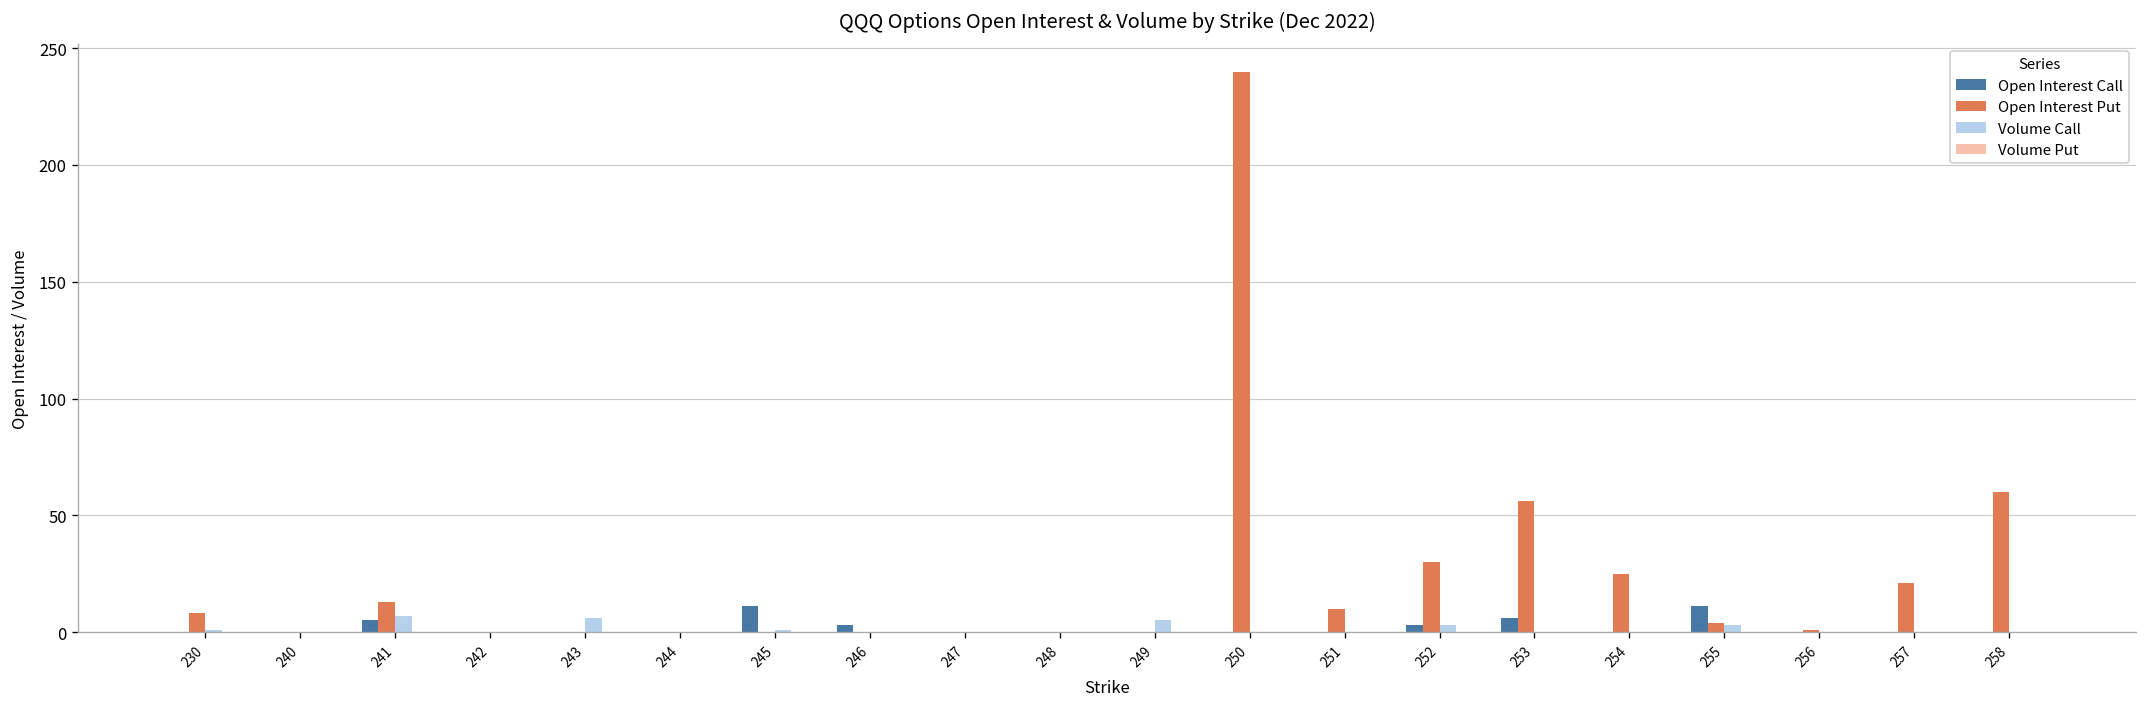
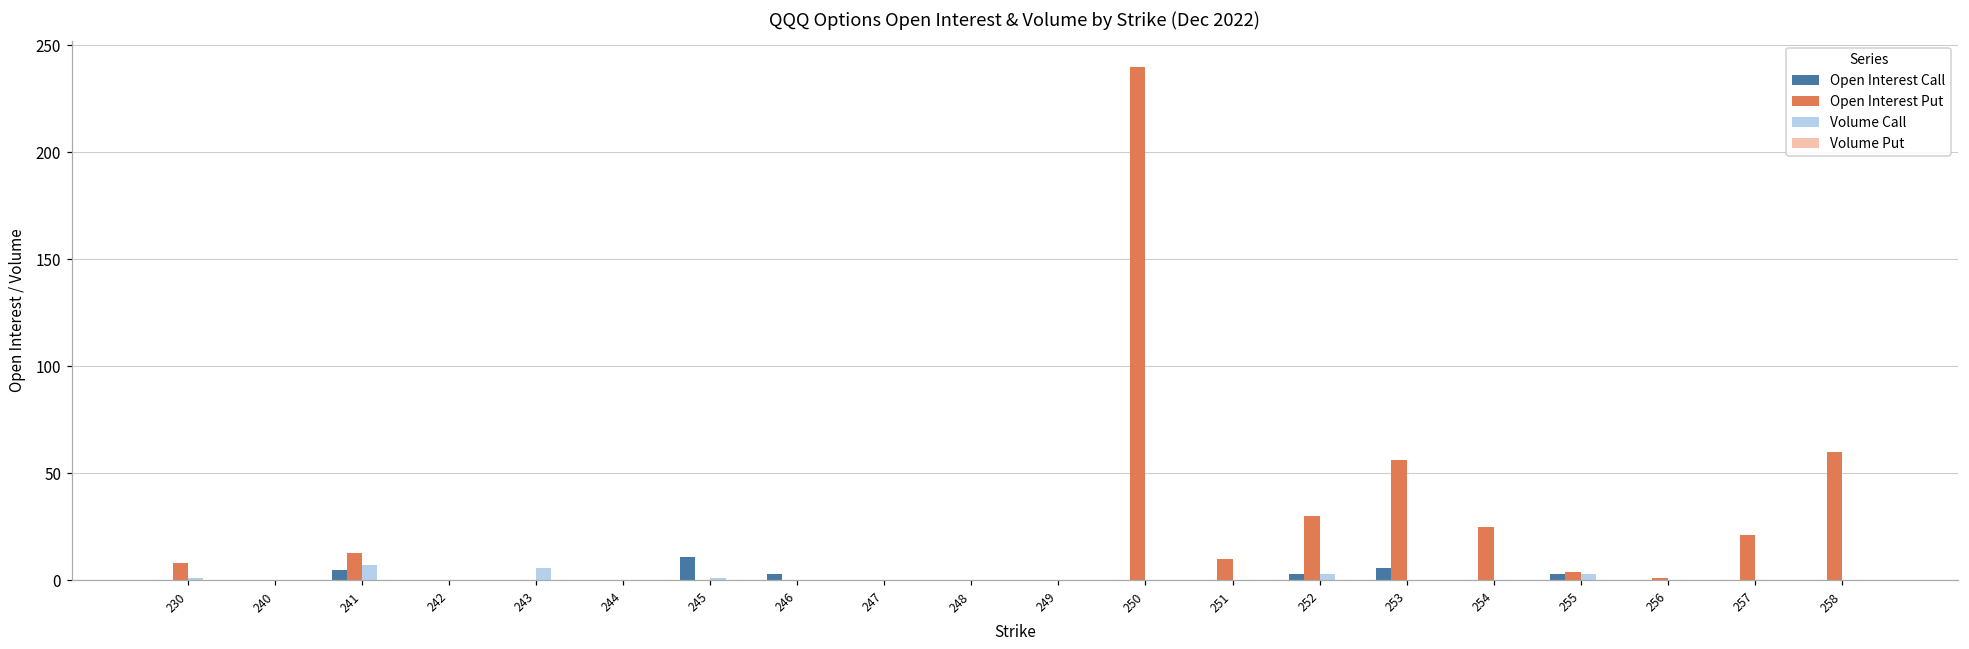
Volume Call, 249: 5 -> 0
Open Interest Call, 255: 11 -> 3
